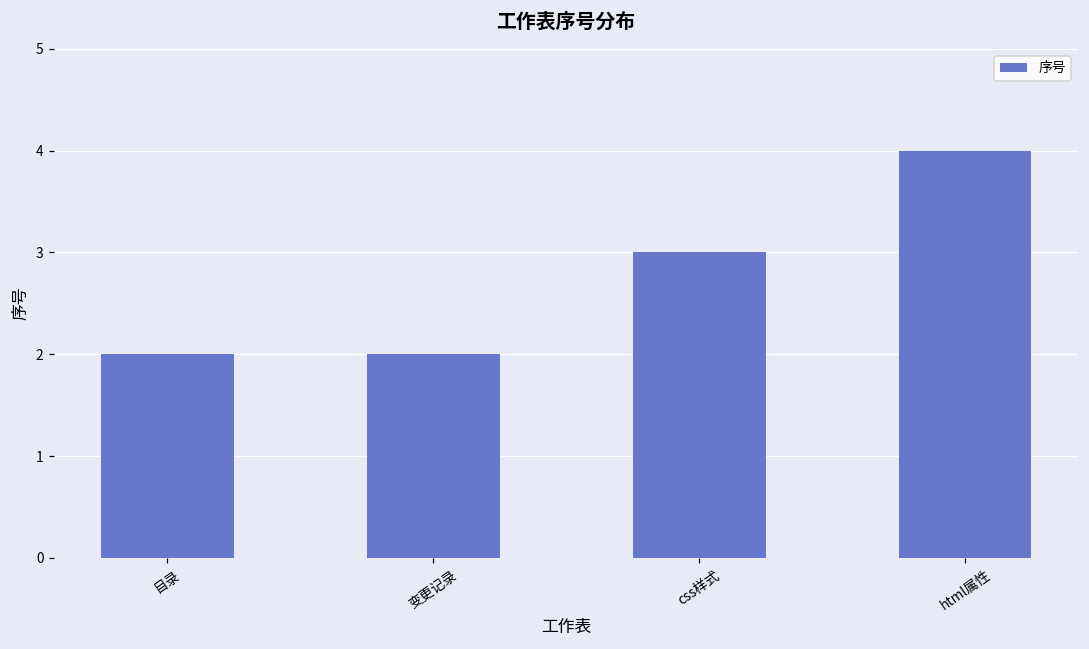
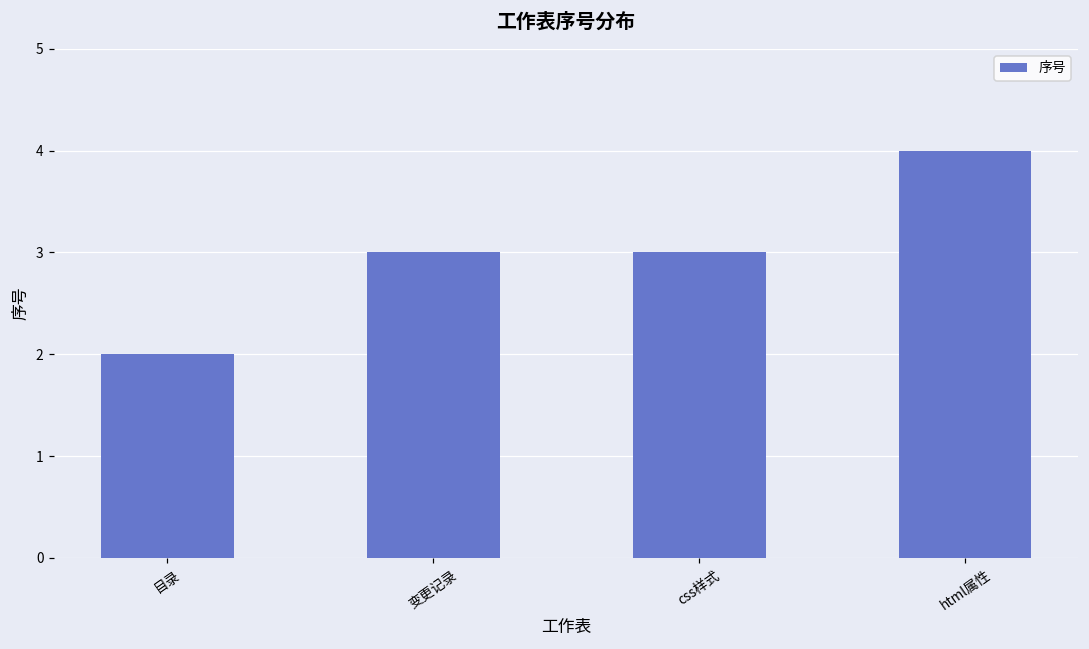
变更记录: 2 -> 3
